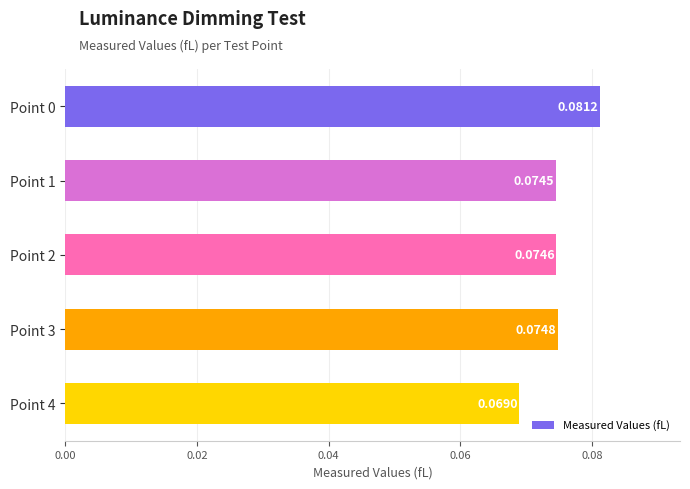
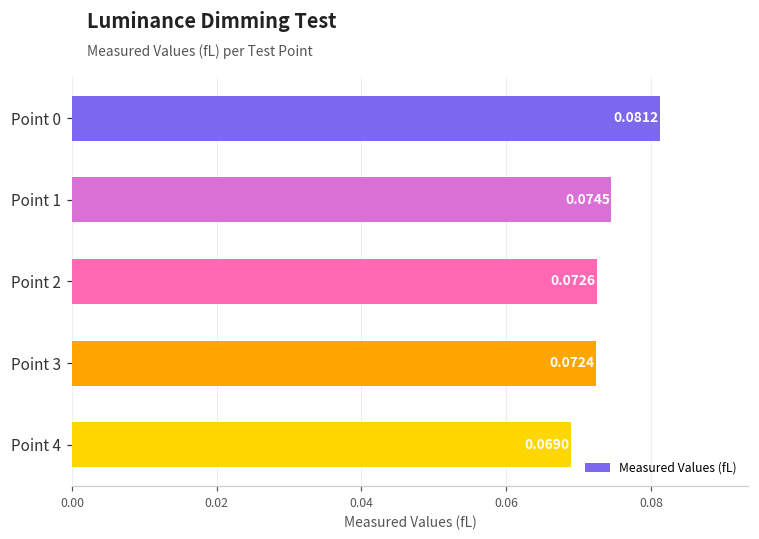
Point 2: 0.0746 -> 0.0726
Point 3: 0.0748 -> 0.0724
